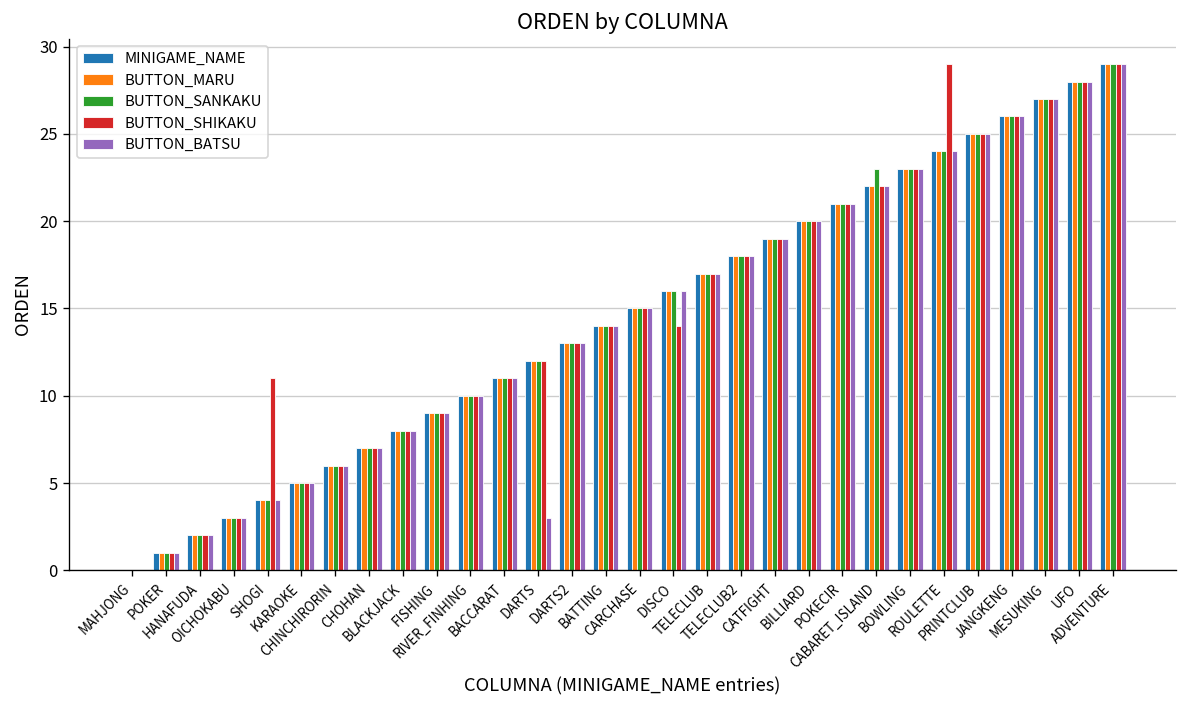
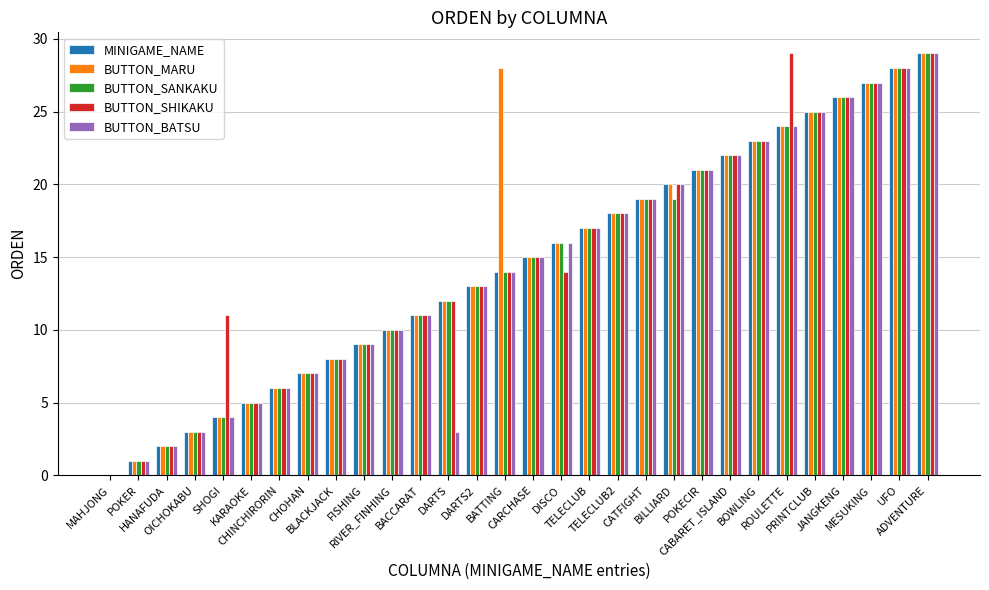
BUTTON_MARU, BATTING: 14 -> 28
BUTTON_SANKAKU, BILLIARD: 20 -> 19
BUTTON_SANKAKU, CABARET_ISLAND: 23 -> 22
